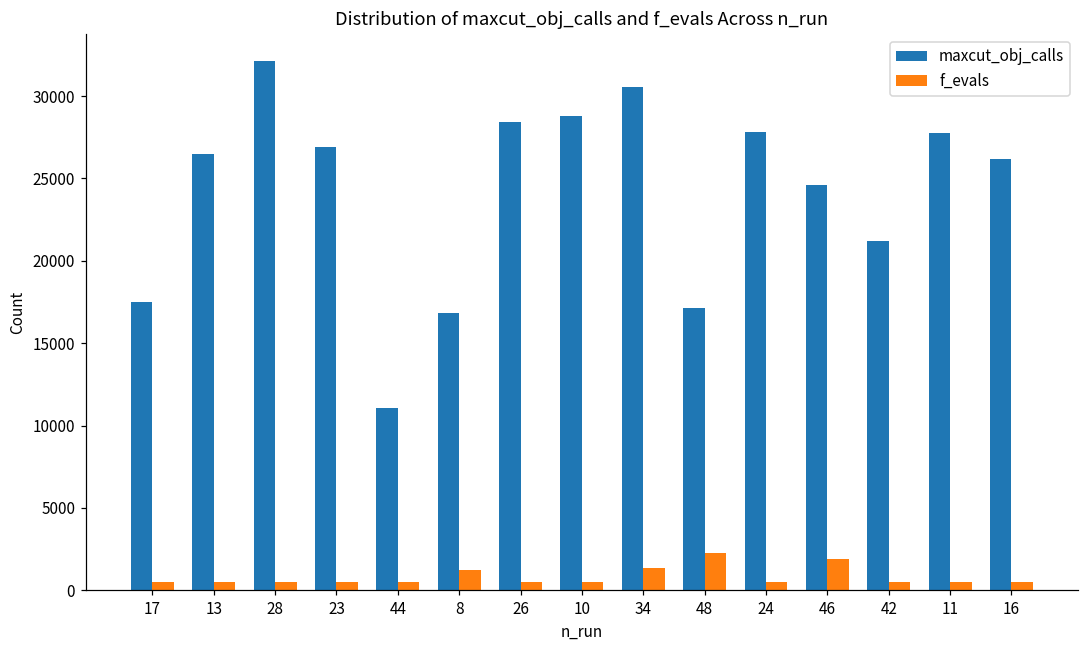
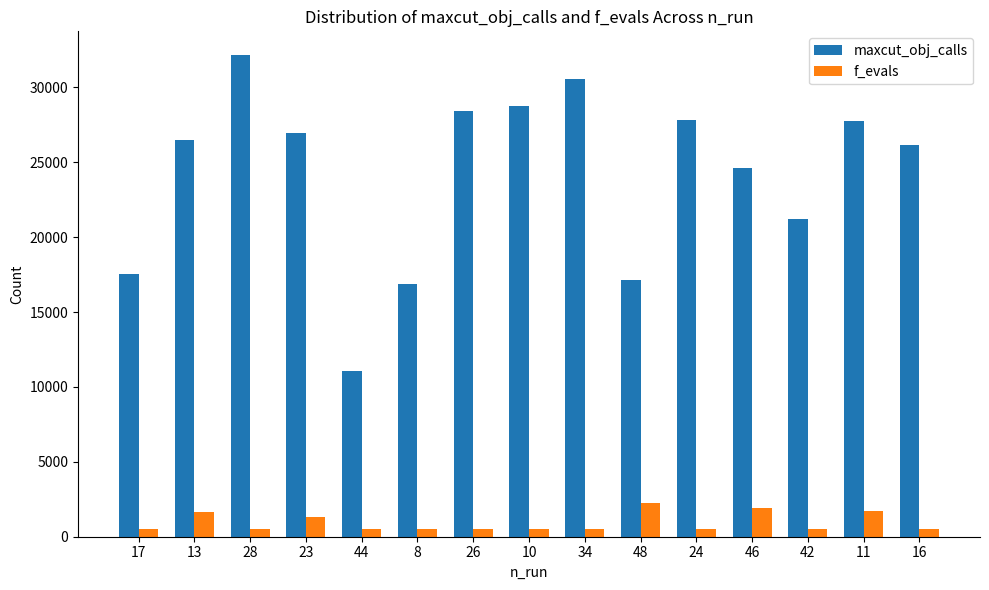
f_evals, 13: 500 -> 1600
f_evals, 23: 500 -> 1300
f_evals, 8: 1200 -> 500
f_evals, 34: 1400 -> 500
f_evals, 11: 500 -> 1700
